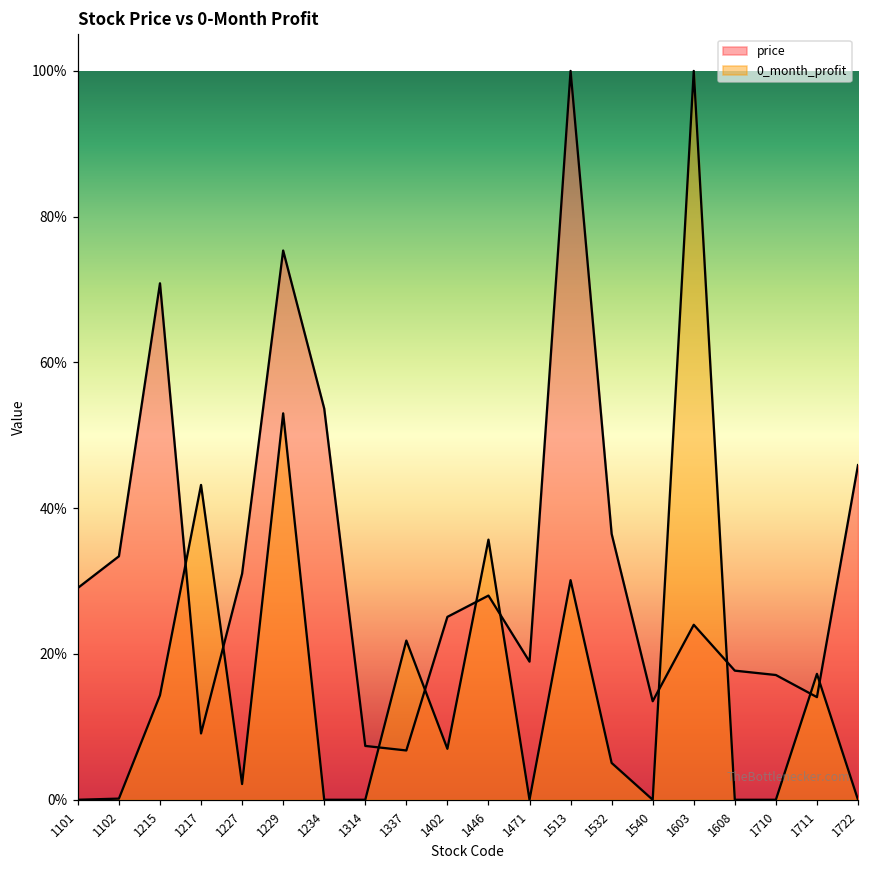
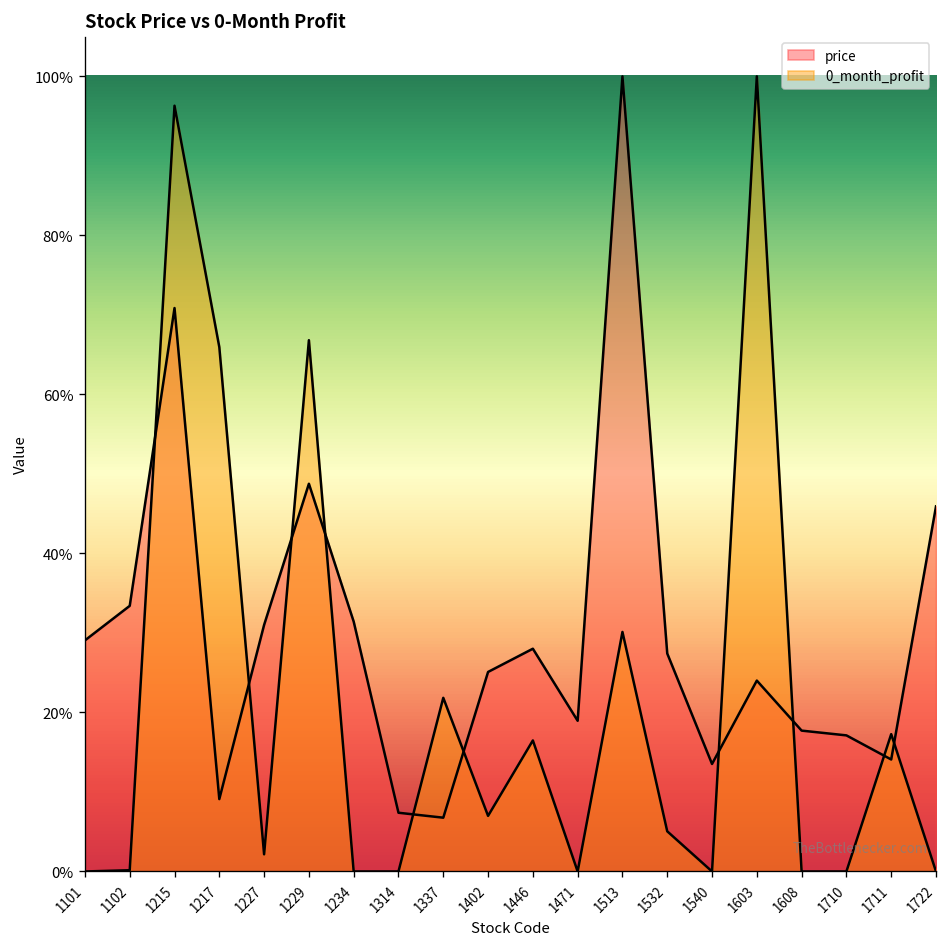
0_month_profit, 1215: 14% -> 96%
0_month_profit, 1217: 43% -> 66%
price, 1229: 75% -> 49%
0_month_profit, 1229: 53% -> 67%
price, 1234: 54% -> 31%
0_month_profit, 1446: 36% -> 16%
price, 1532: 36% -> 27%
